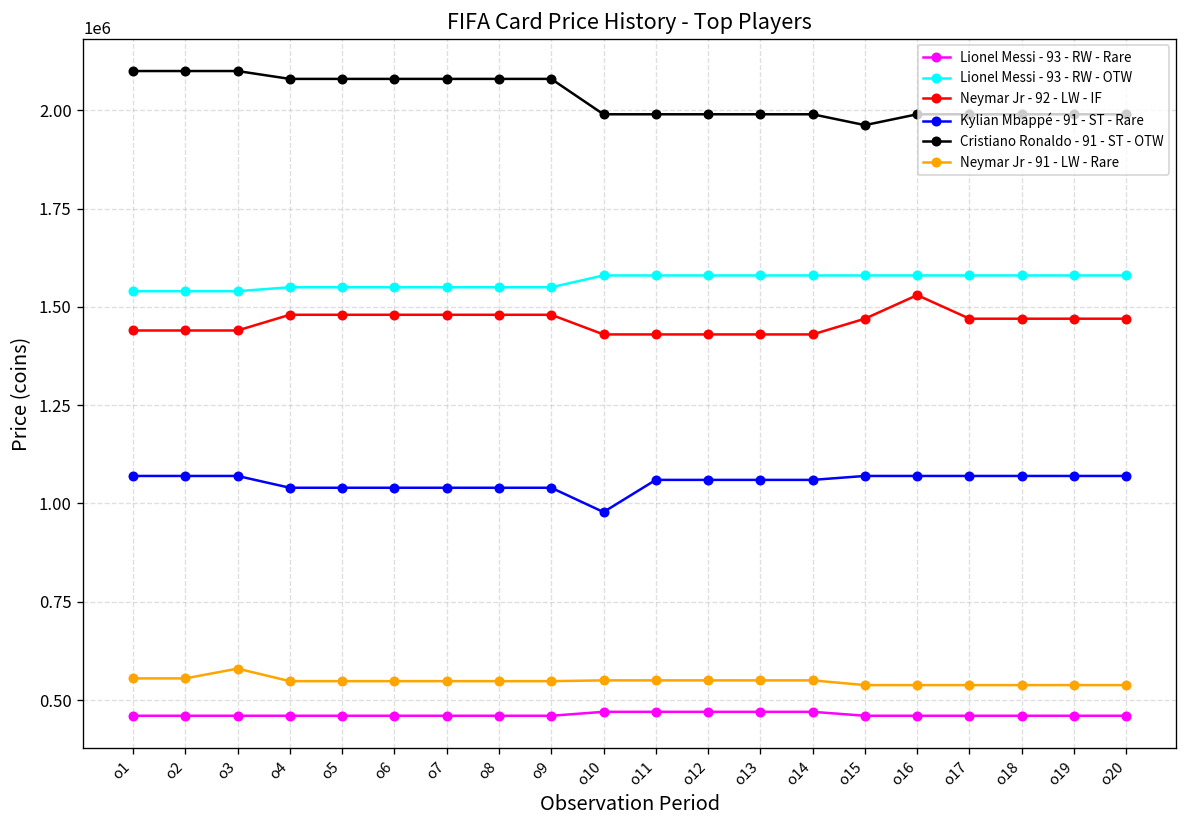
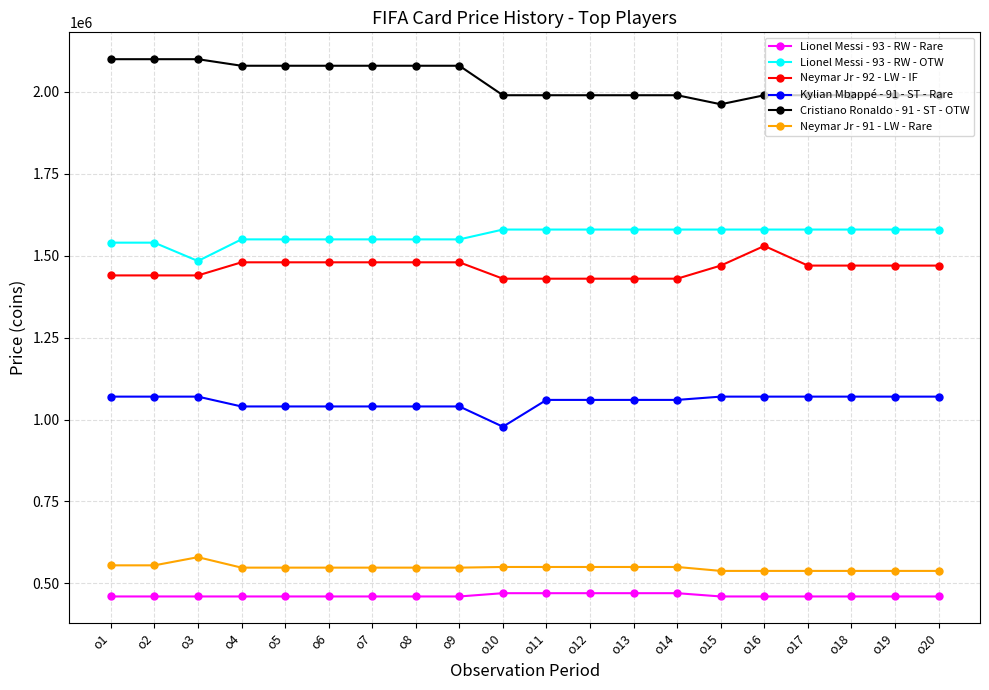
Lionel Messi - 93 - RW - OTW, o3: 1540000 -> 1480000
